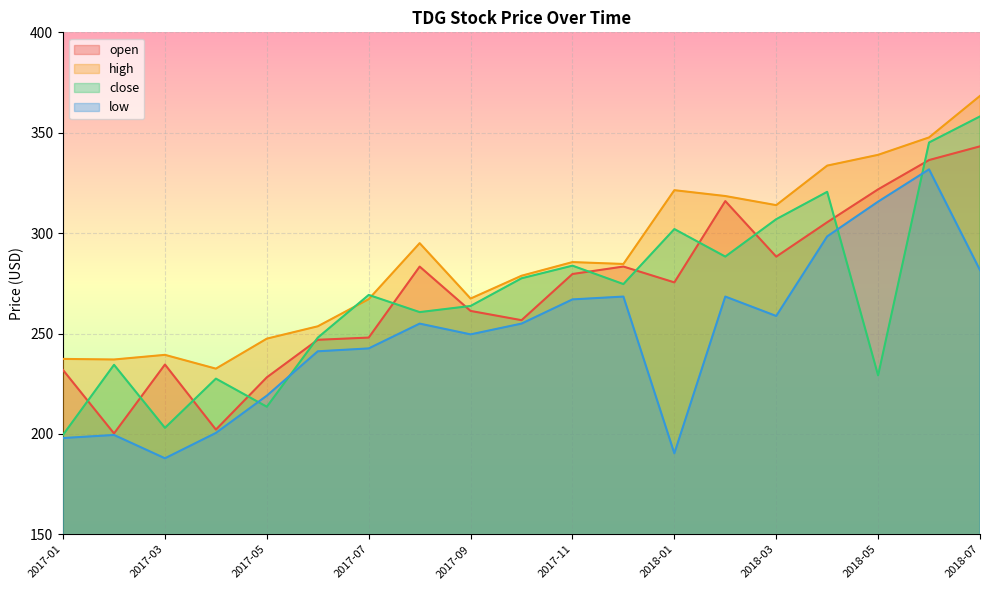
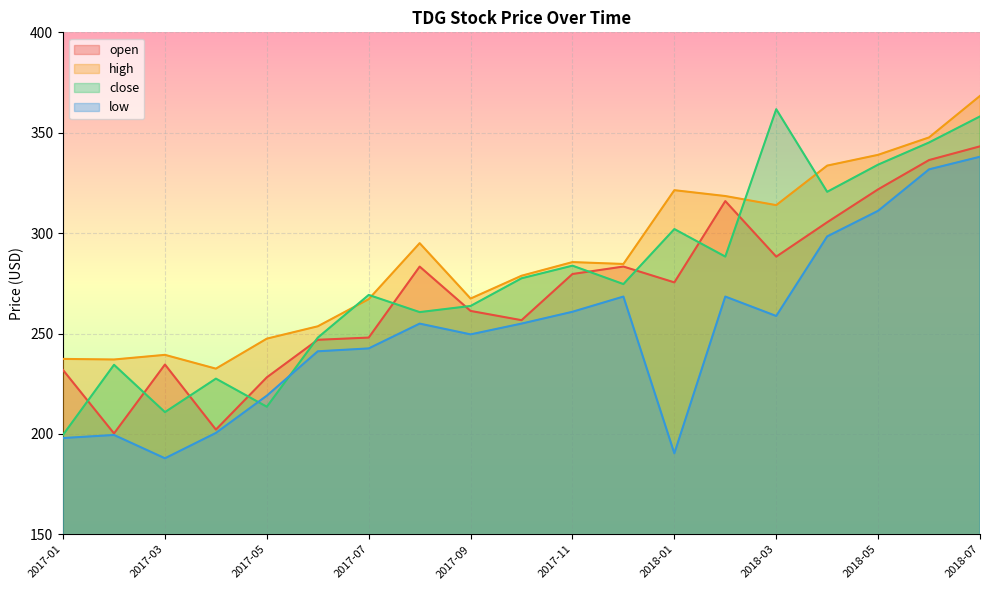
close, 2017-03: 203 -> 211
low, 2017-11: 267 -> 261
close, 2018-03: 307 -> 362
close, 2018-05: 229 -> 334
low, 2018-05: 316 -> 311
low, 2018-07: 282 -> 338
